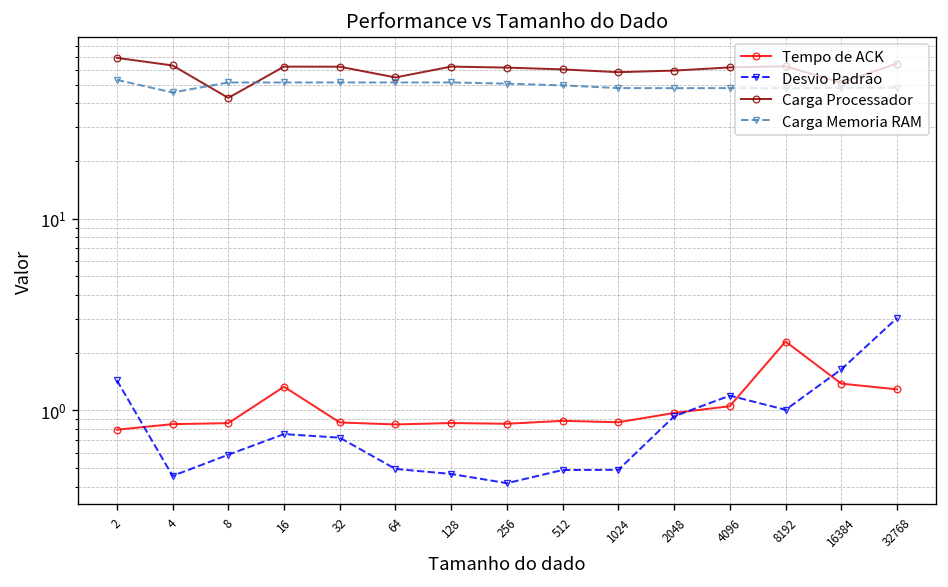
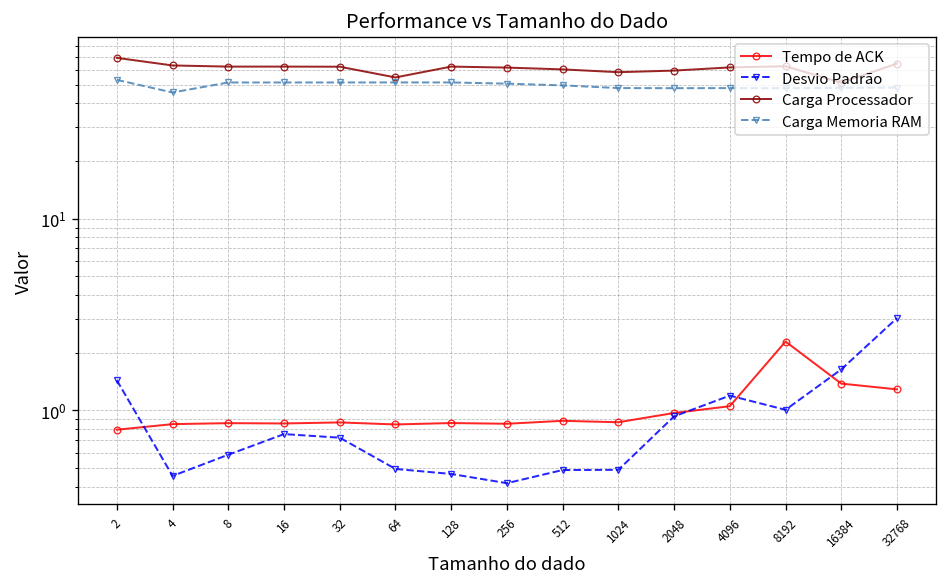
Carga Processador, 8: 43 -> 62
Tempo de ACK, 16: 1.3 -> 0.9
